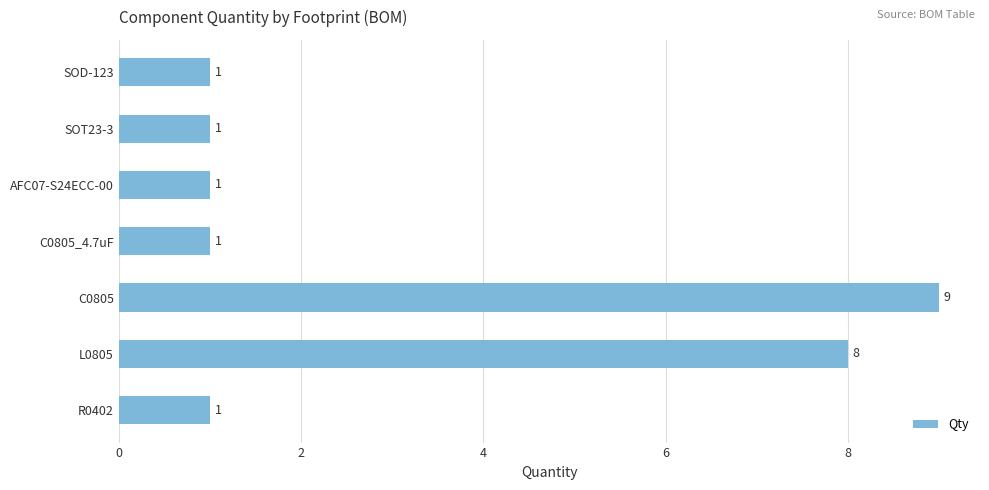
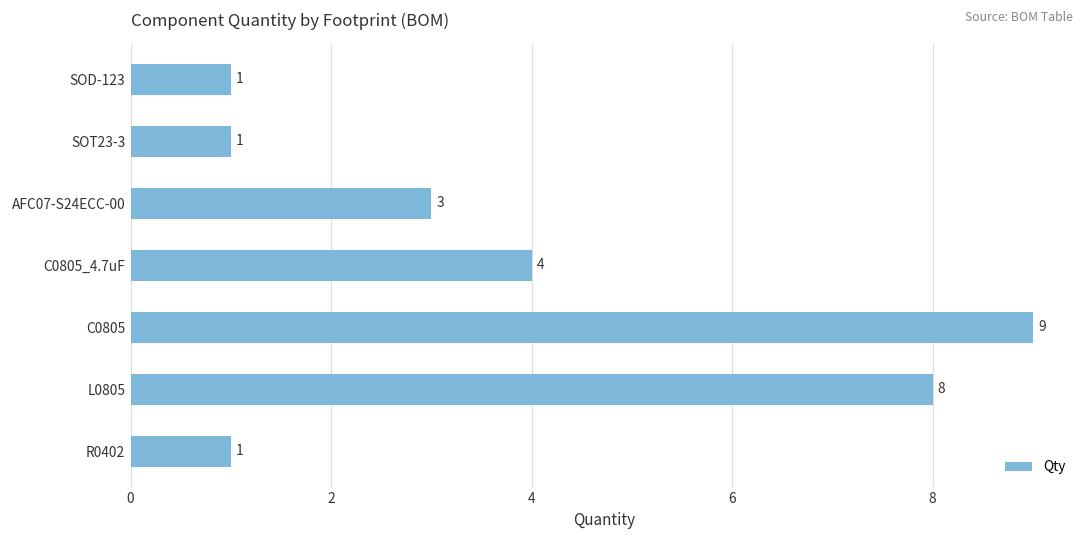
AFC07-S24ECC-00: 1 -> 3
C0805_4.7uF: 1 -> 4
